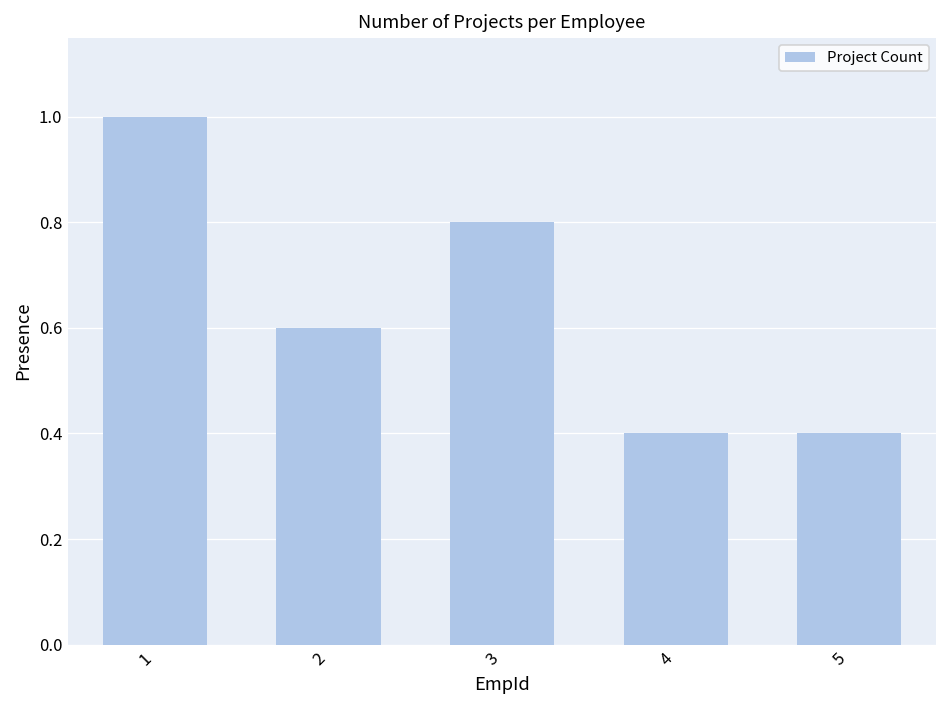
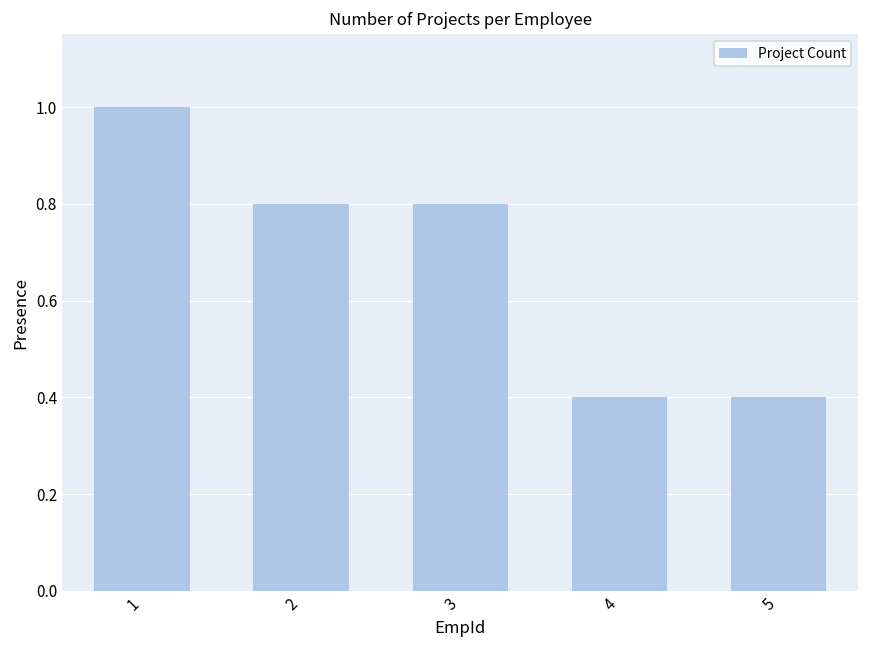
2: 0.60 -> 0.80
